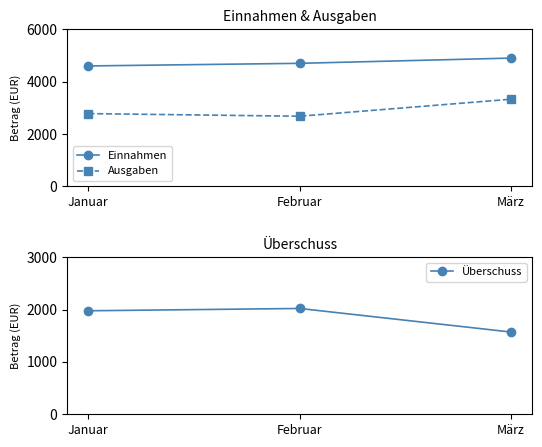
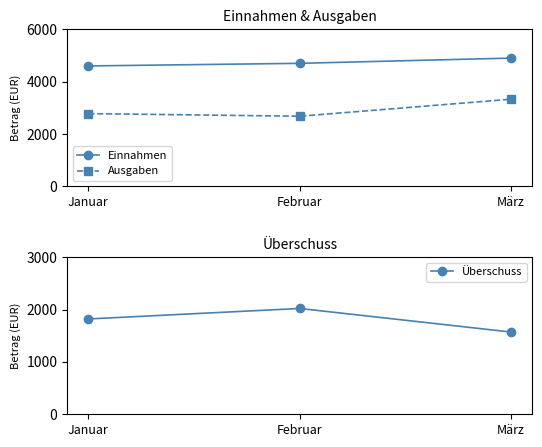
Überschuss, Januar: 2000 -> 1800
